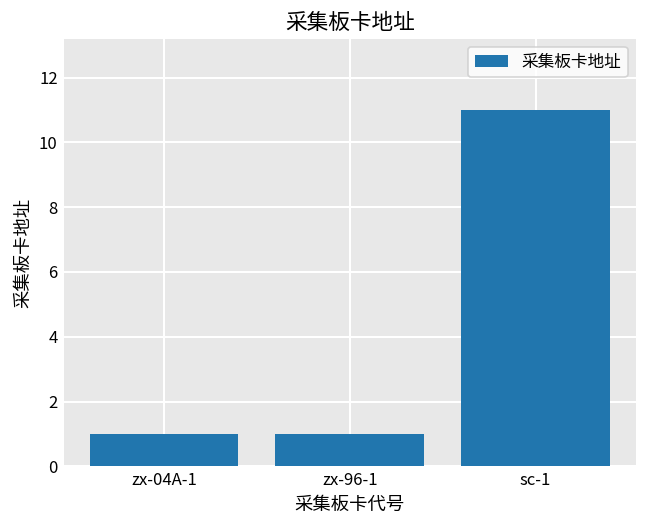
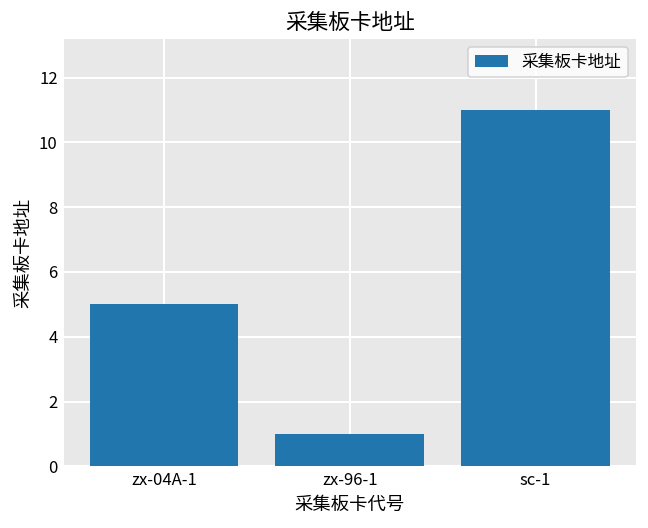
zx-04A-1: 1 -> 5
